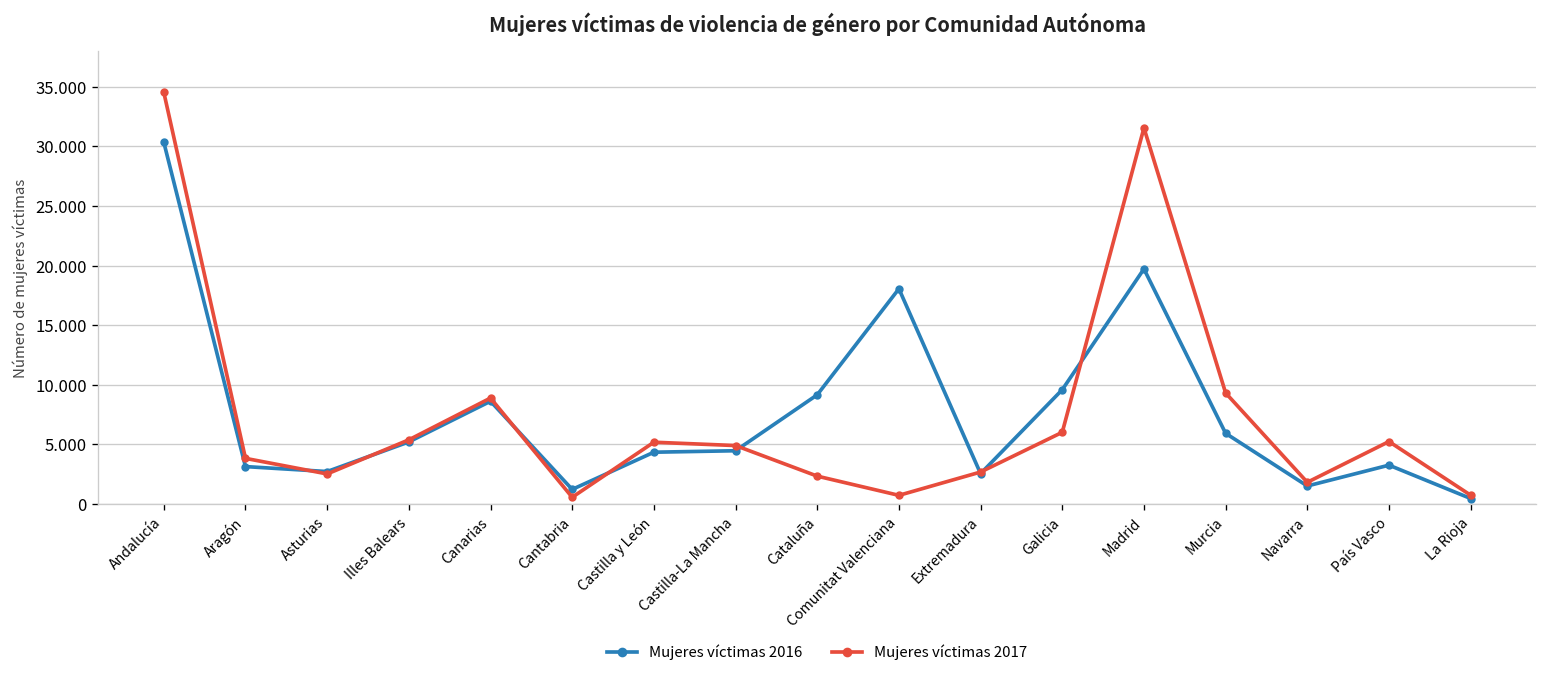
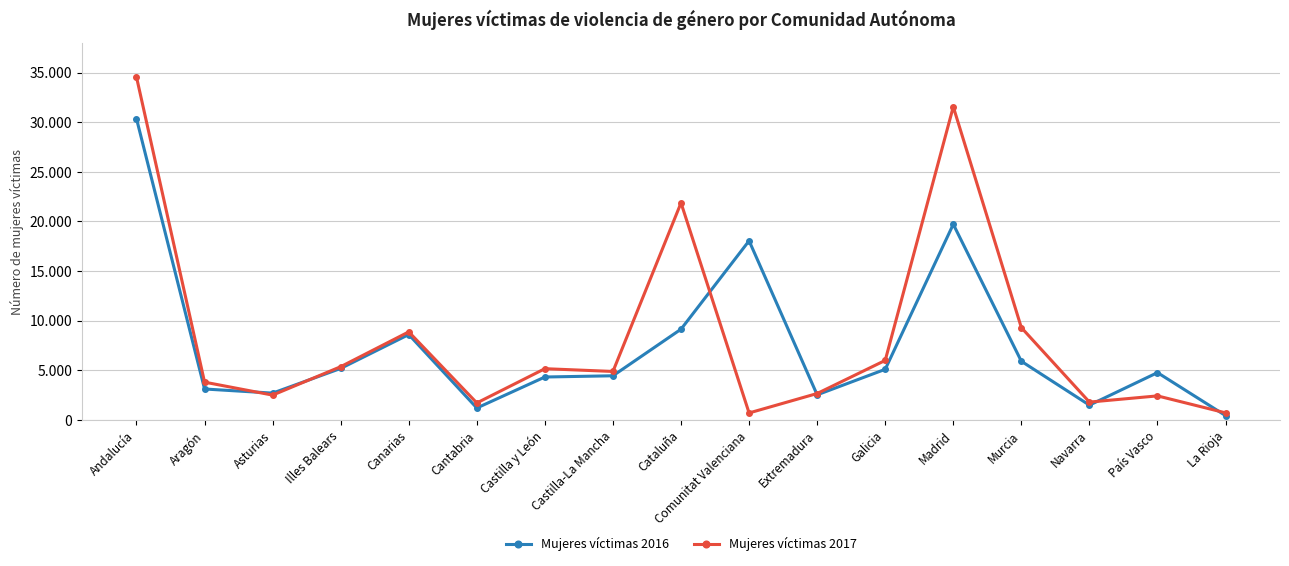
Mujeres víctimas 2017, Cantabria: 1 -> 2
Mujeres víctimas 2017, Cataluña: 2 -> 22
Mujeres víctimas 2016, Galicia: 10 -> 5
Mujeres víctimas 2016, País Vasco: 3 -> 5
Mujeres víctimas 2017, País Vasco: 5 -> 2
